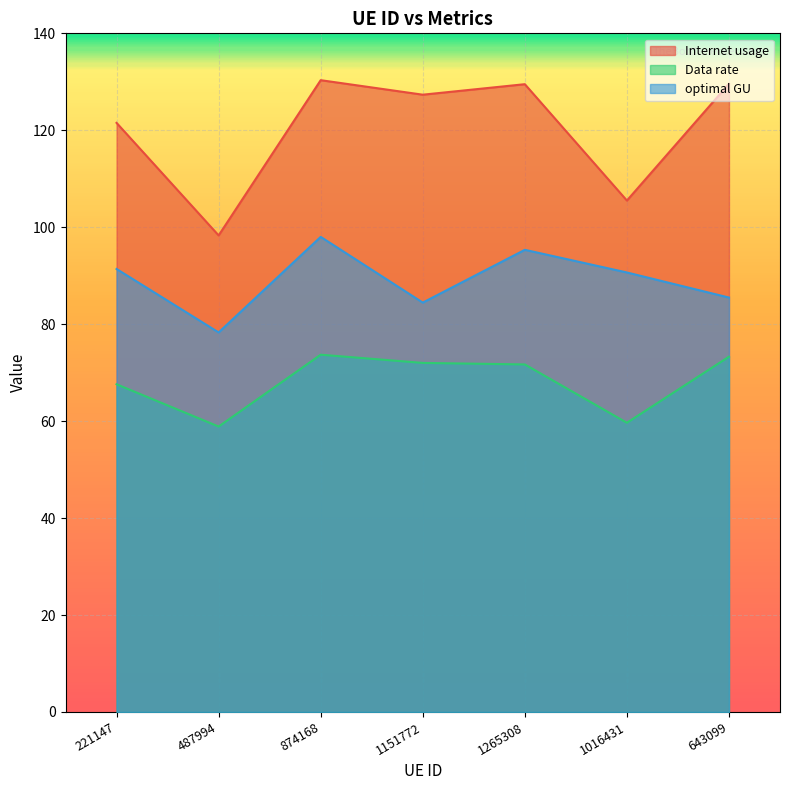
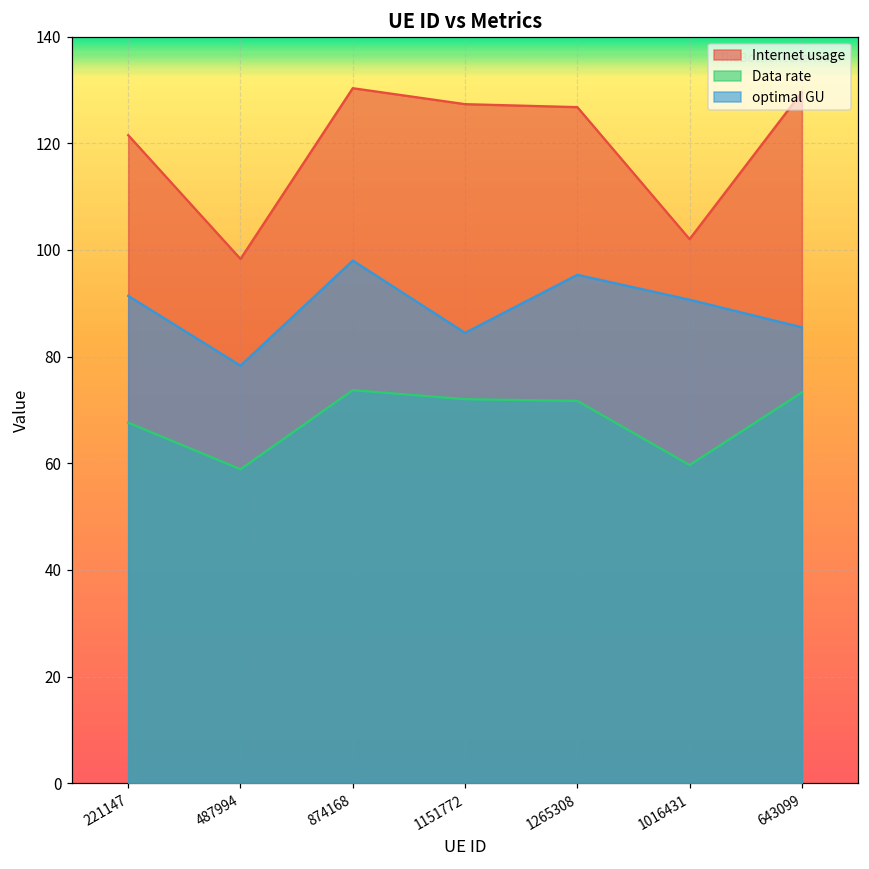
Internet usage, 1265308: 130 -> 127
Internet usage, 1016431: 106 -> 102
